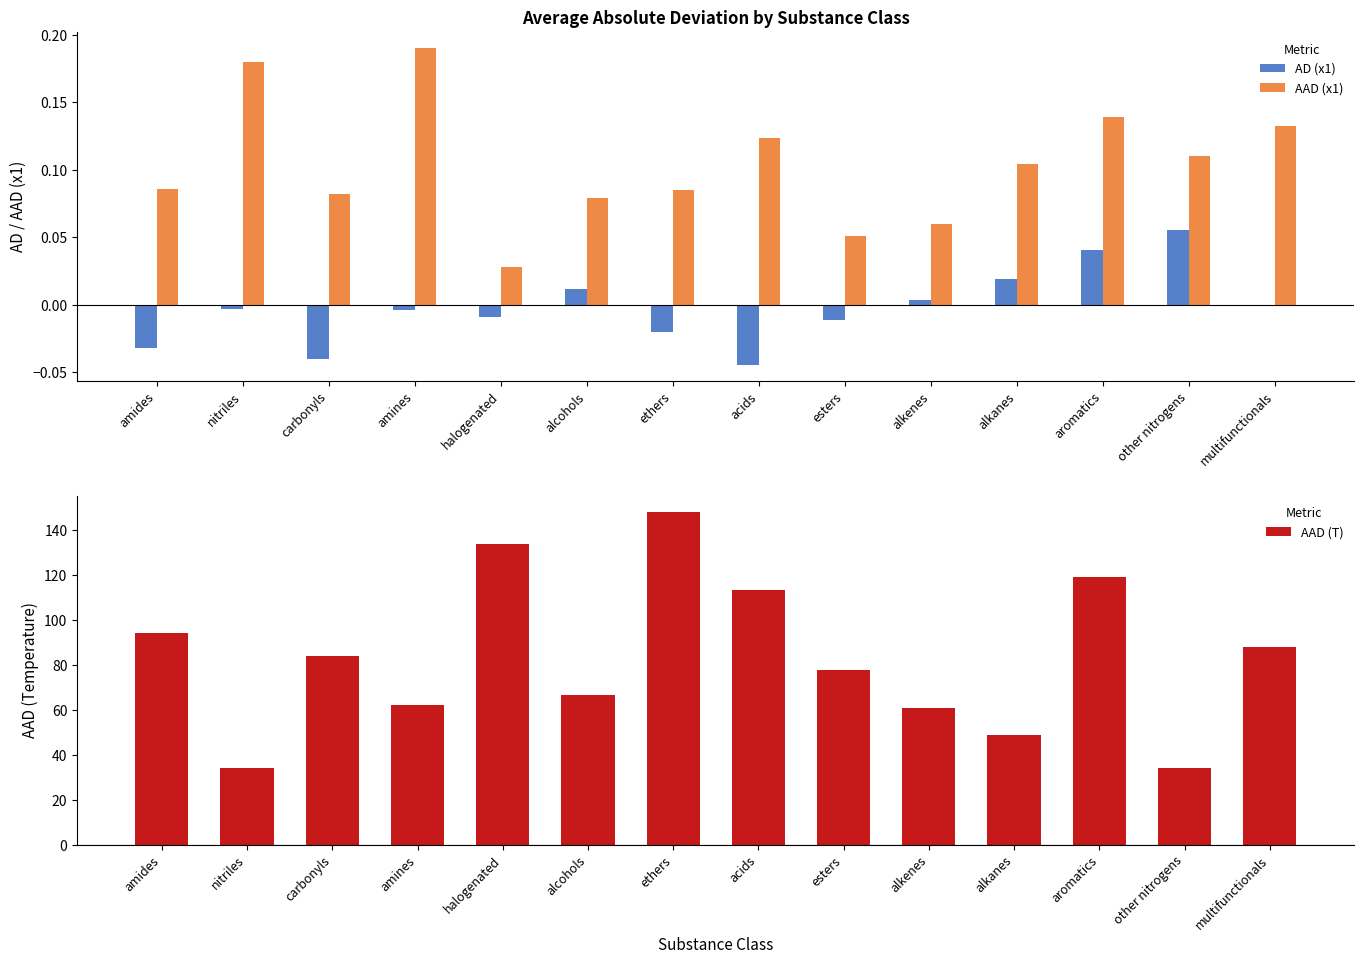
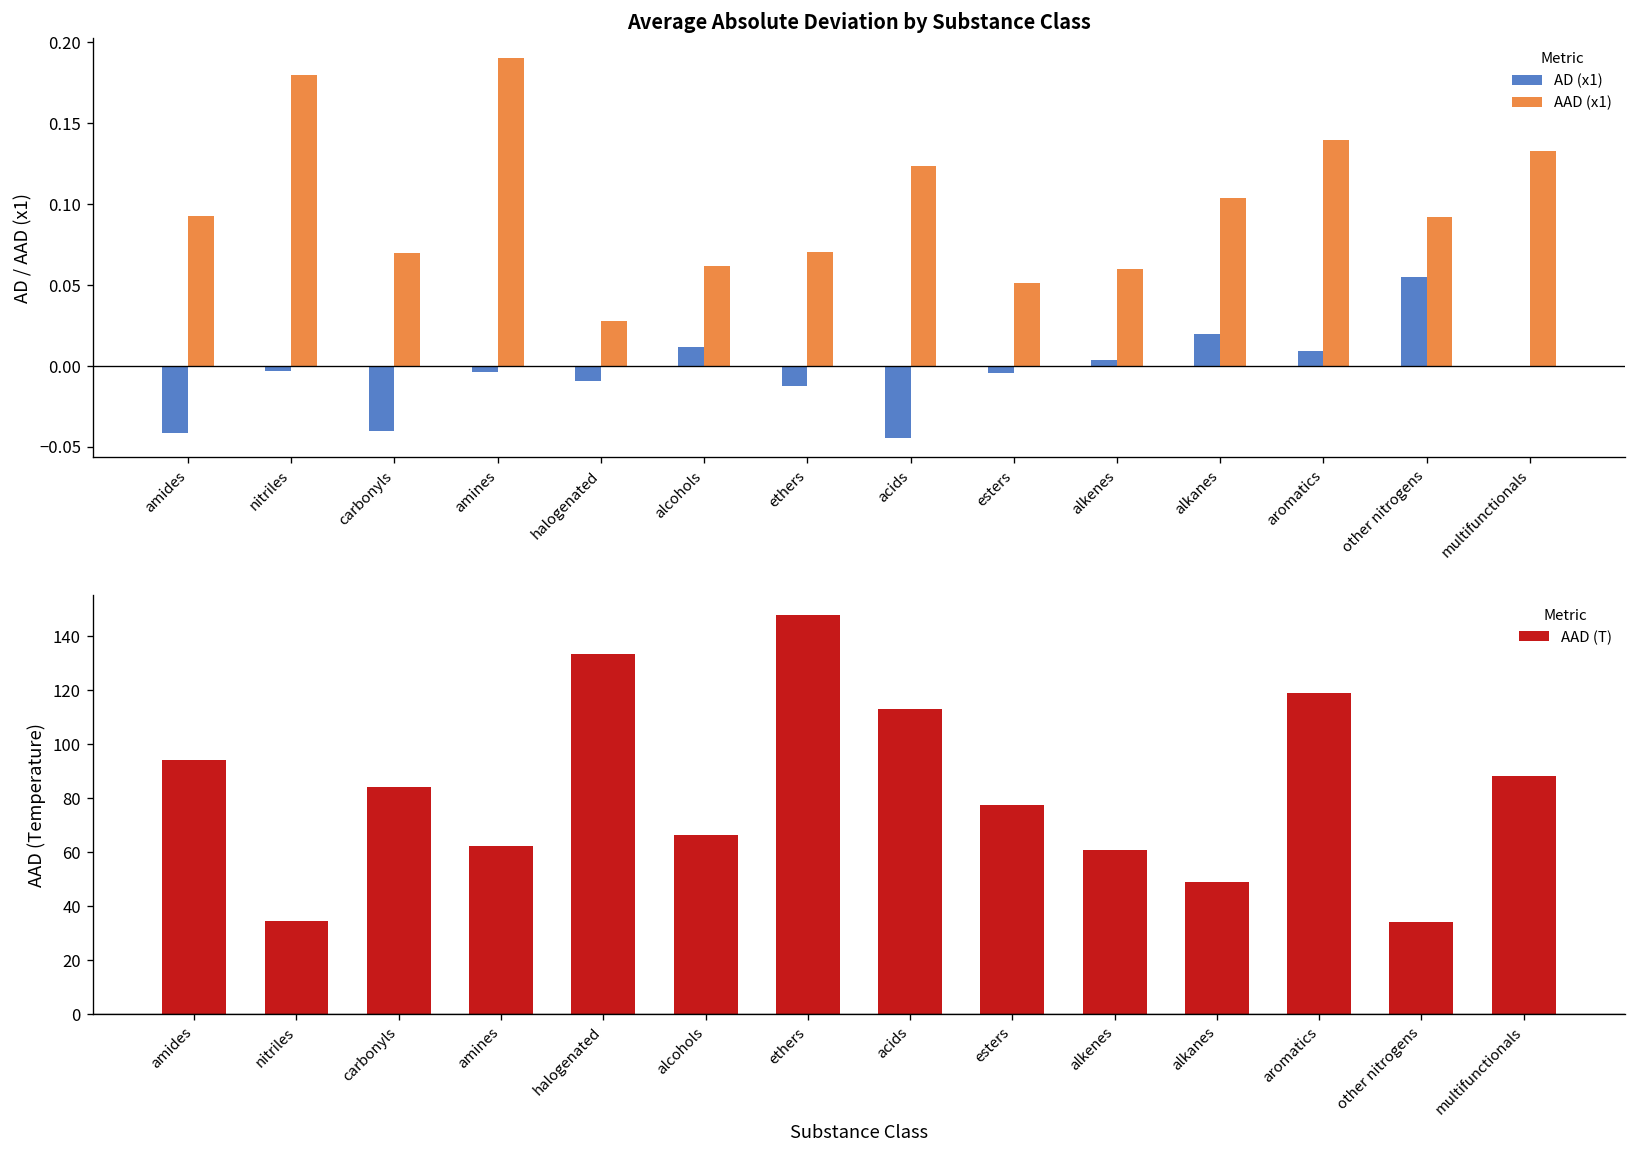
Average Absolute Deviation by Substance Class, AD (x1), amides: -0.032 -> -0.042
Average Absolute Deviation by Substance Class, AAD (x1), amides: 0.086 -> 0.093
Average Absolute Deviation by Substance Class, AAD (x1), carbonyls: 0.082 -> 0.069
Average Absolute Deviation by Substance Class, AAD (x1), alcohols: 0.079 -> 0.061
Average Absolute Deviation by Substance Class, AD (x1), ethers: -0.020 -> -0.013
Average Absolute Deviation by Substance Class, AAD (x1), ethers: 0.085 -> 0.070
Average Absolute Deviation by Substance Class, AD (x1), esters: -0.012 -> -0.005
Average Absolute Deviation by Substance Class, AD (x1), aromatics: 0.040 -> 0.009
Average Absolute Deviation by Substance Class, AAD (x1), other nitrogens: 0.110 -> 0.092
